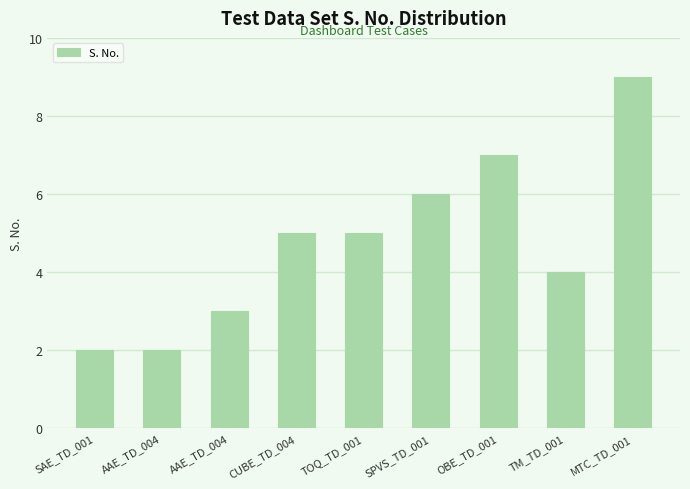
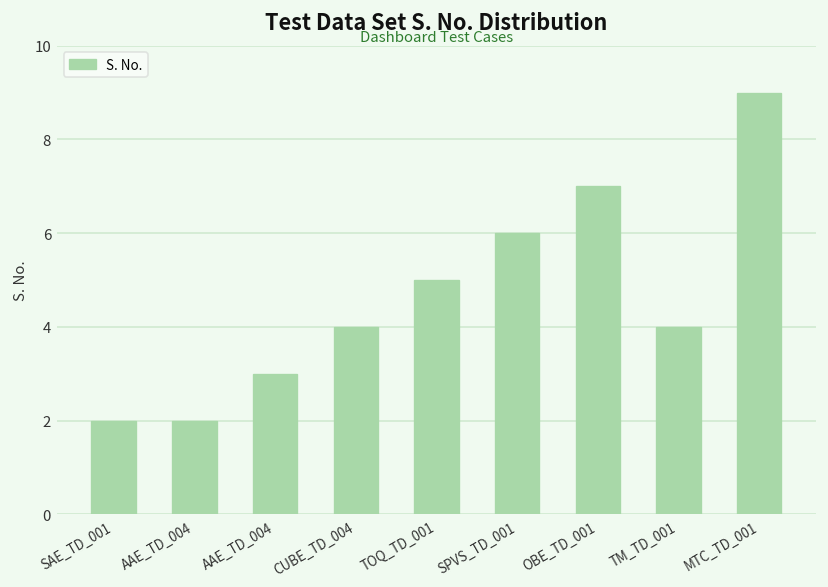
CUBE_TD_004: 5 -> 4
